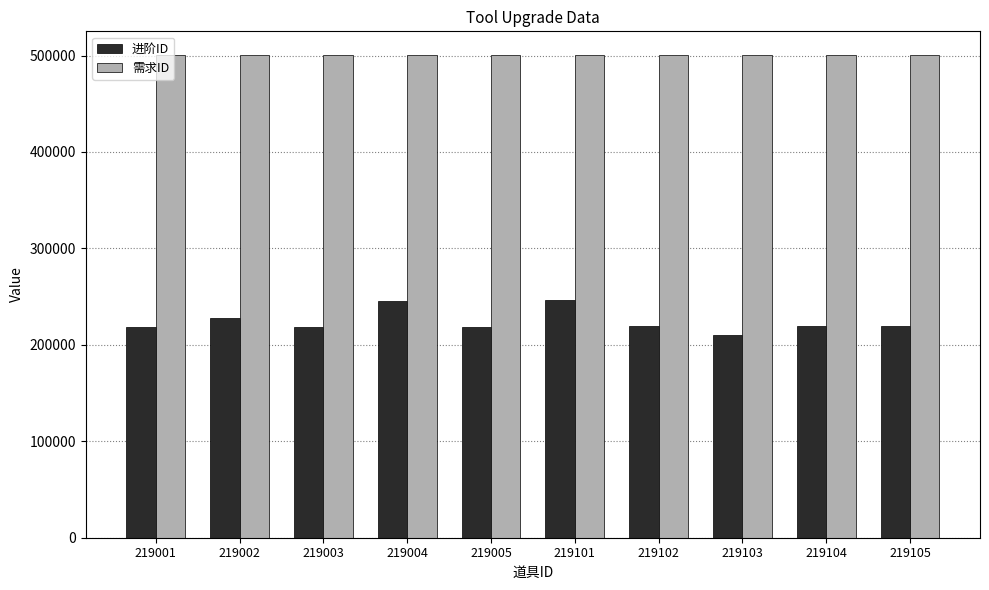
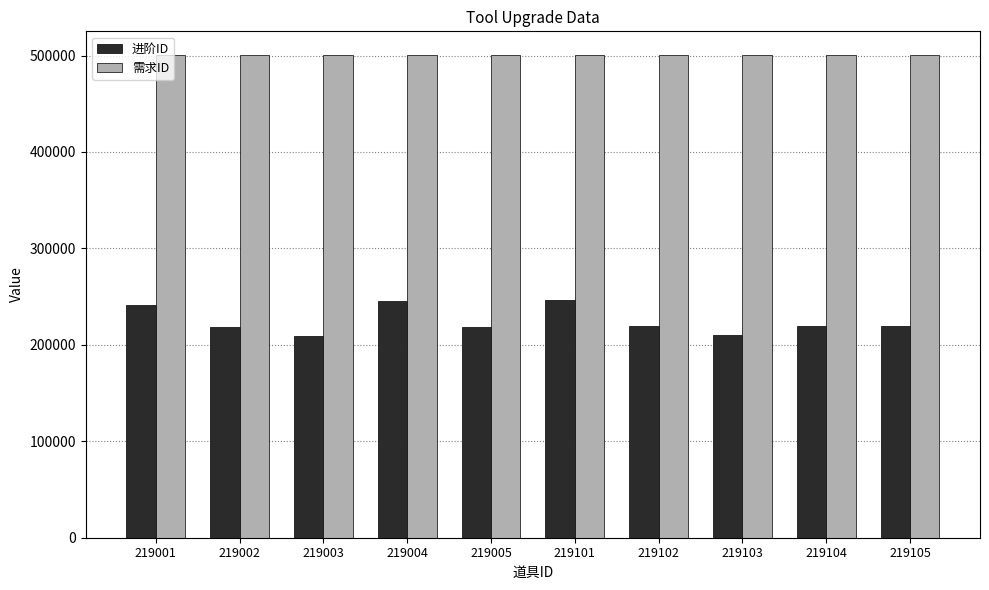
进阶ID, 219001: 220000 -> 240000
进阶ID, 219002: 230000 -> 220000
进阶ID, 219003: 220000 -> 210000
